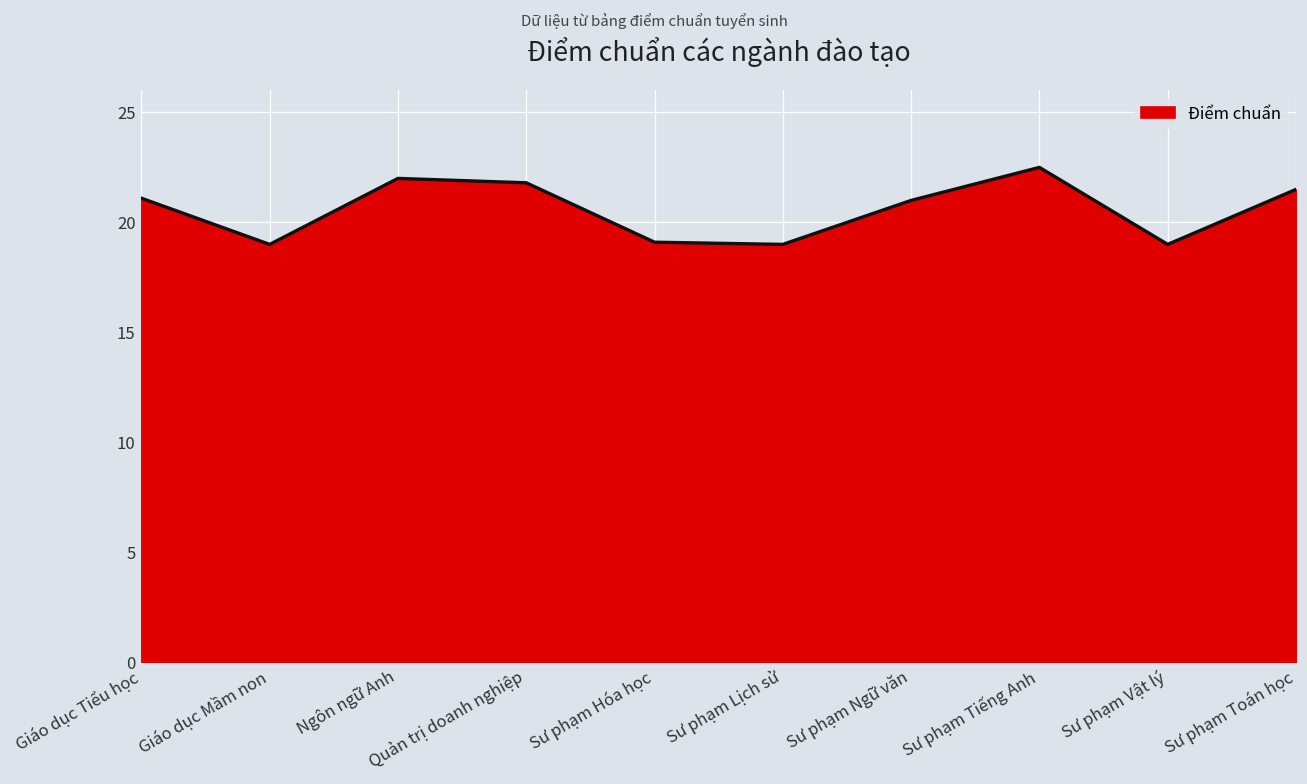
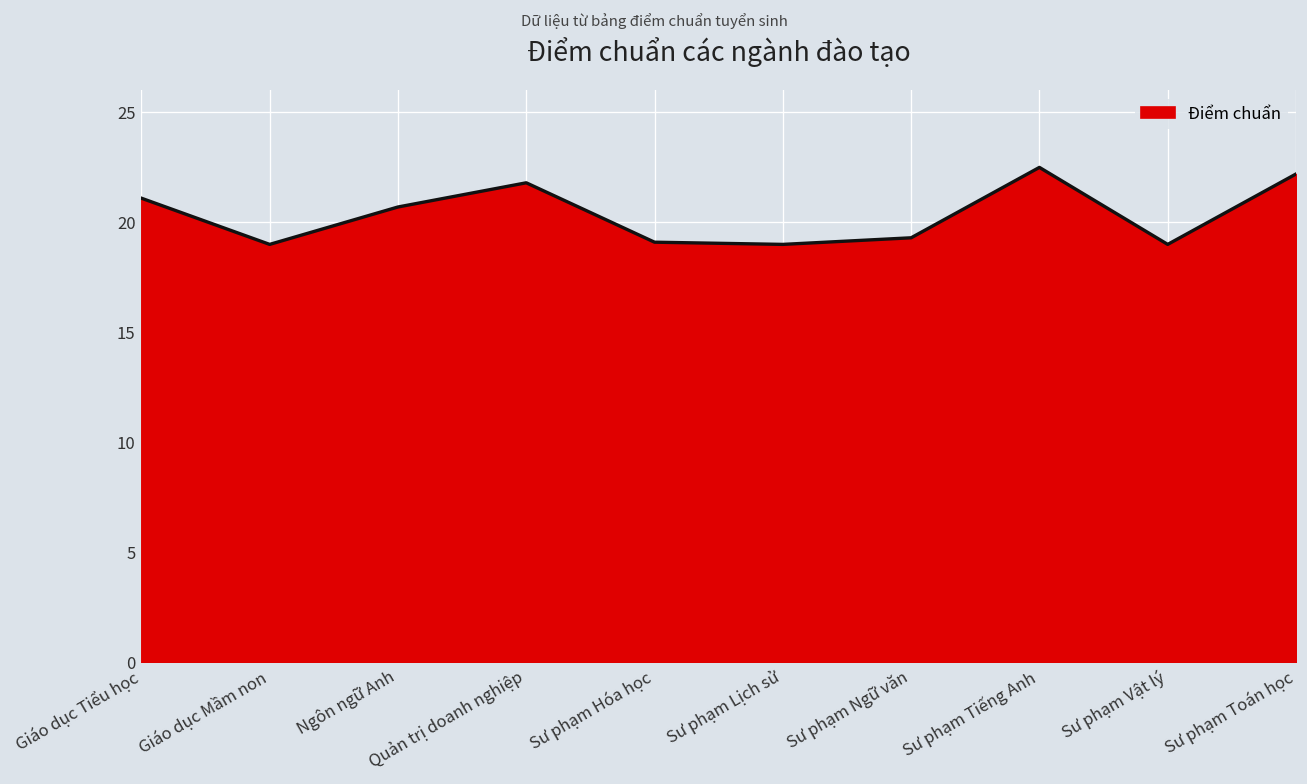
Ngôn ngữ Anh: 22.0 -> 20.7
Sư phạm Ngữ văn: 21.0 -> 19.3
Sư phạm Toán học: 21.5 -> 22.2
